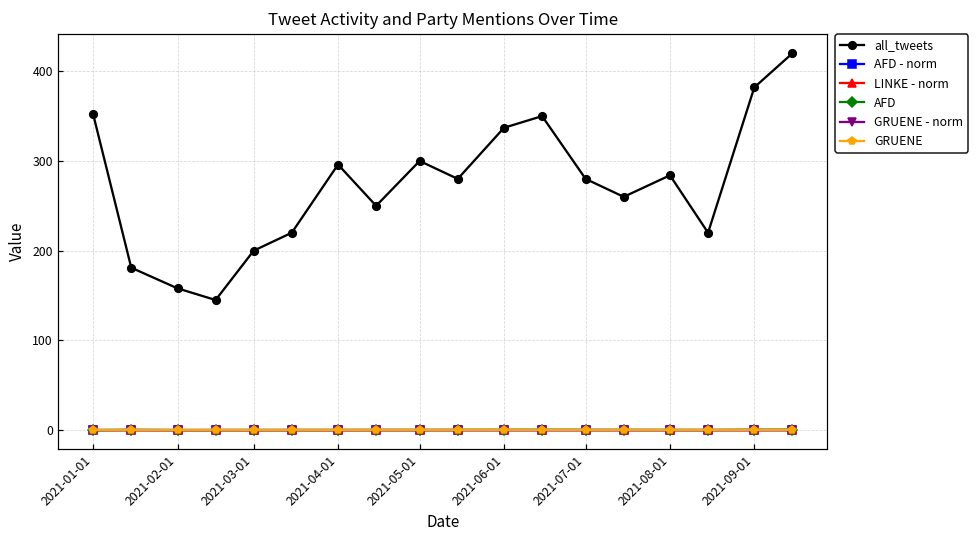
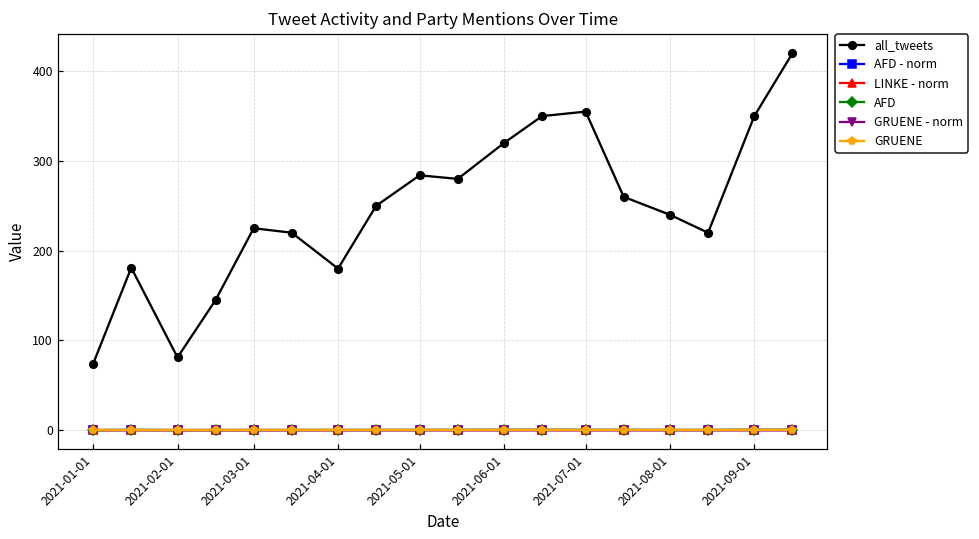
all_tweets, 2021-01-01: 350 -> 70
all_tweets, 2021-02-01: 160 -> 80
all_tweets, 2021-03-01: 200 -> 230
all_tweets, 2021-04-01: 300 -> 180
all_tweets, 2021-05-01: 300 -> 280
all_tweets, 2021-06-01: 340 -> 320
all_tweets, 2021-07-01: 280 -> 360
all_tweets, 2021-08-01: 280 -> 240
all_tweets, 2021-09-01: 380 -> 350
